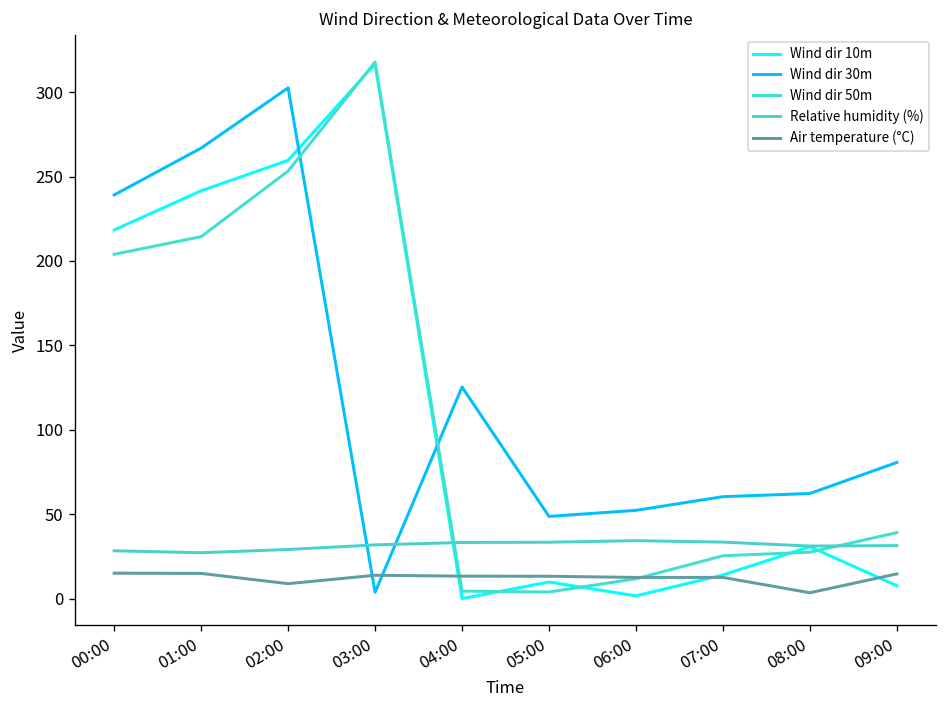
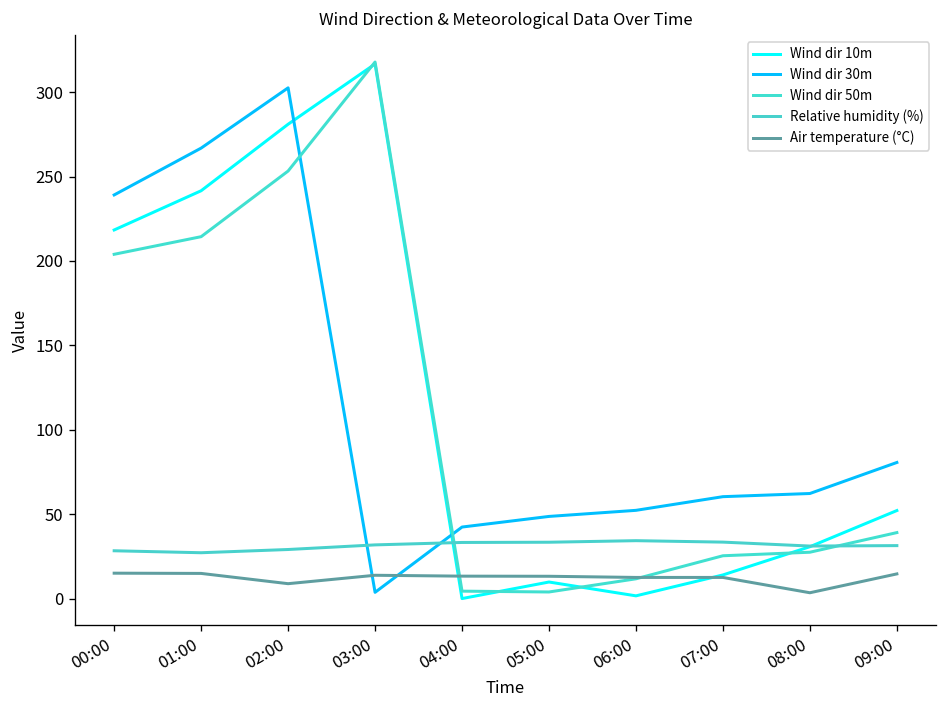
Wind dir 10m, 02:00: 260 -> 281
Wind dir 30m, 04:00: 125 -> 42
Wind dir 10m, 09:00: 8 -> 52
